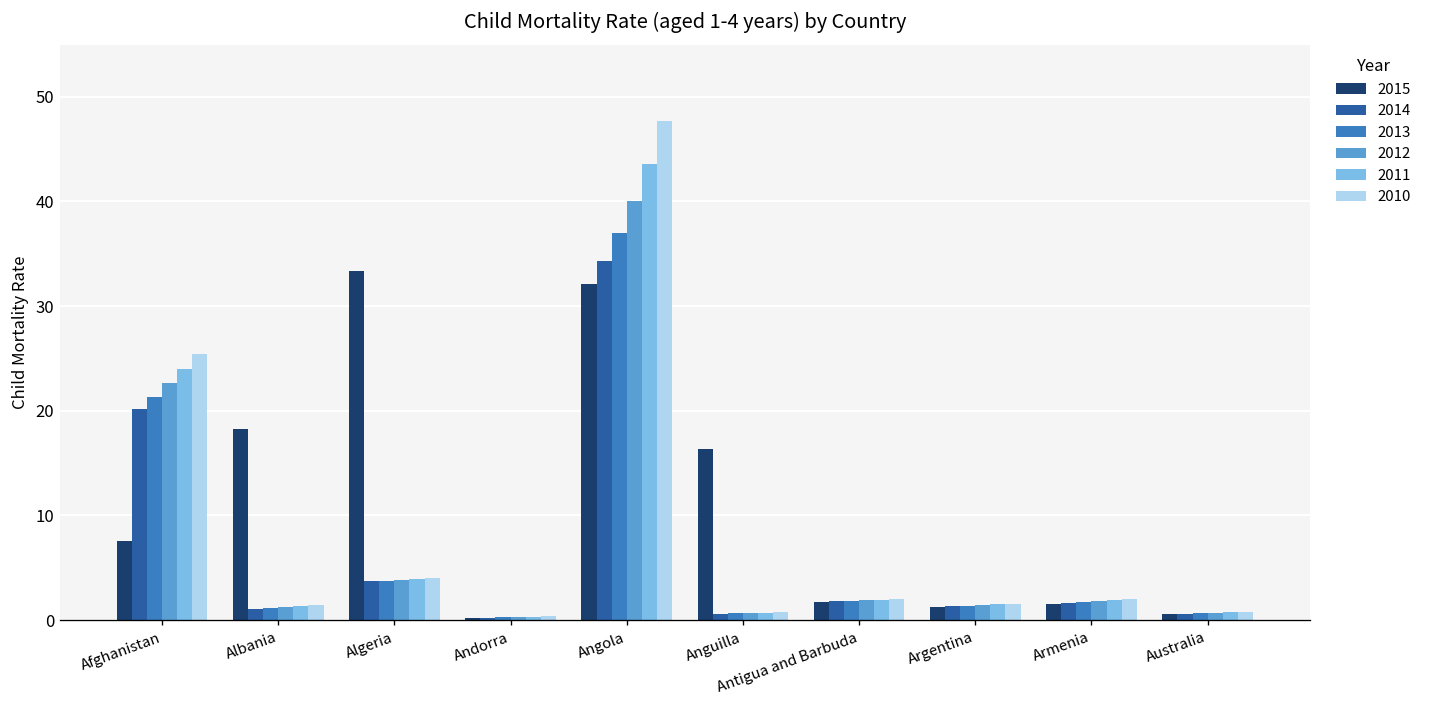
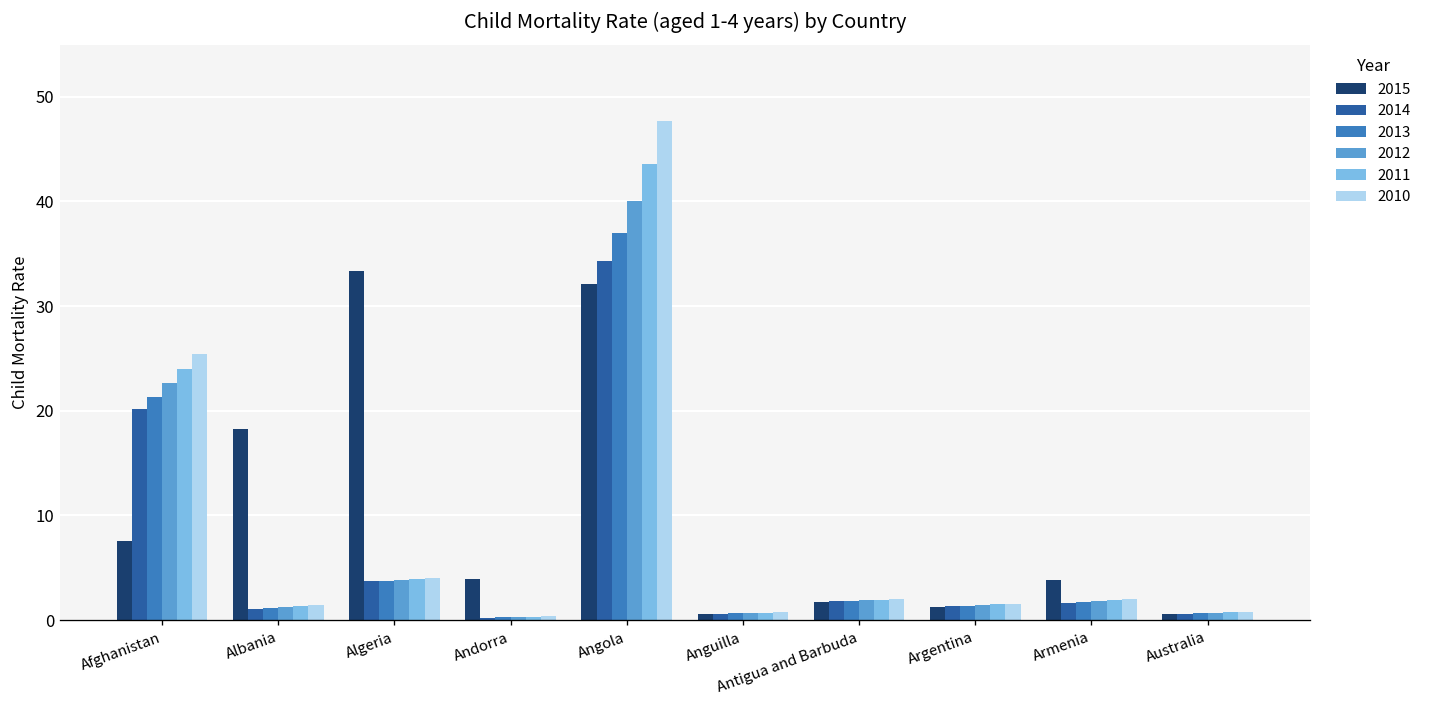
2015, Andorra: 0 -> 4
2015, Anguilla: 16 -> 1
2015, Armenia: 2 -> 4
